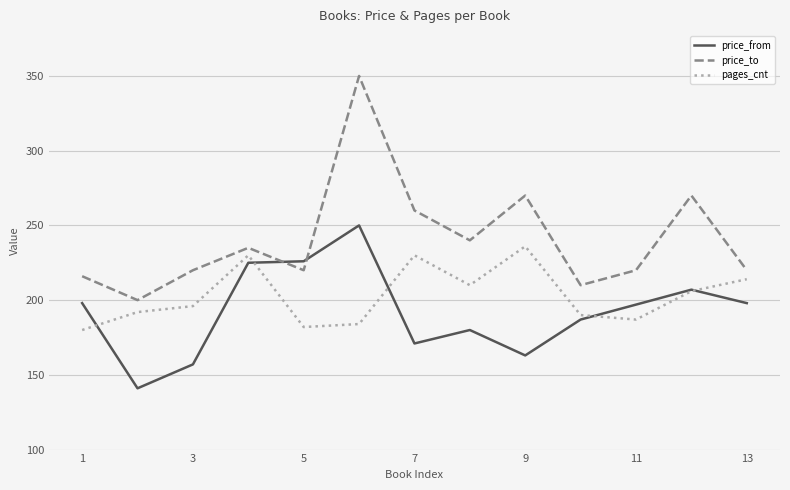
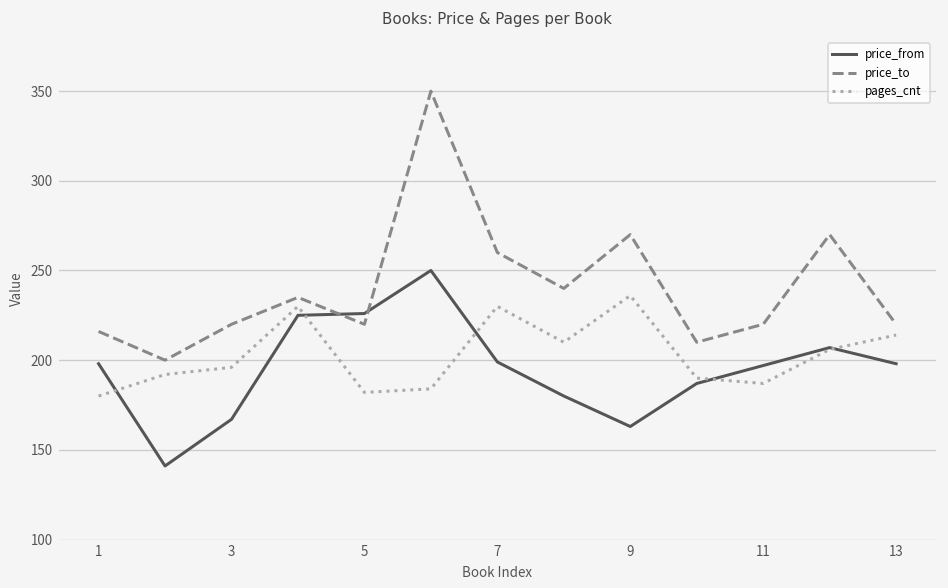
price_from, 3: 157 -> 167
price_from, 7: 171 -> 199
